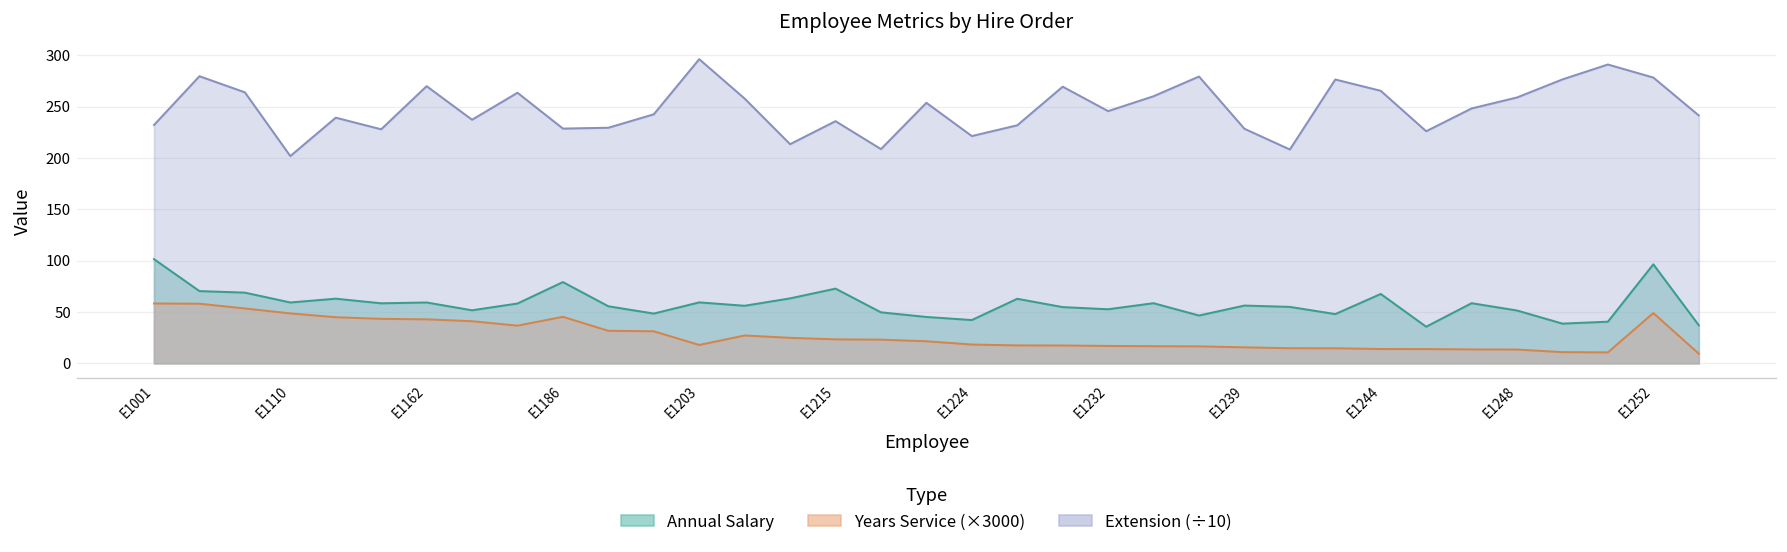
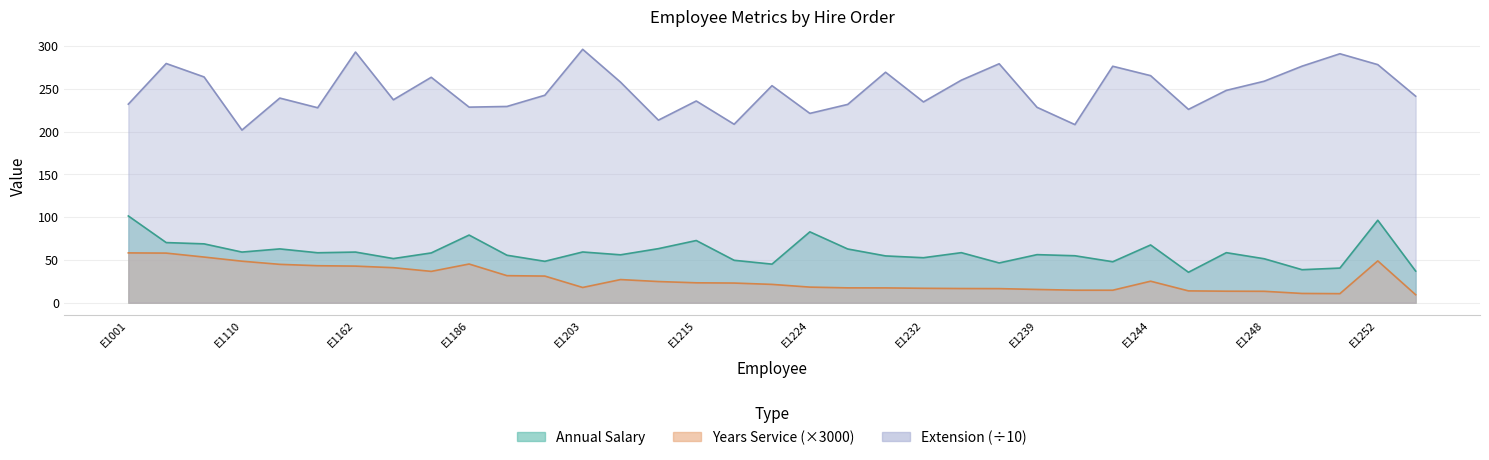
Extension (÷10), E1162: 270 -> 290
Annual Salary, E1224: 40 -> 80
Extension (÷10), E1232: 250 -> 230
Years Service (×3000), E1244: 10 -> 30
